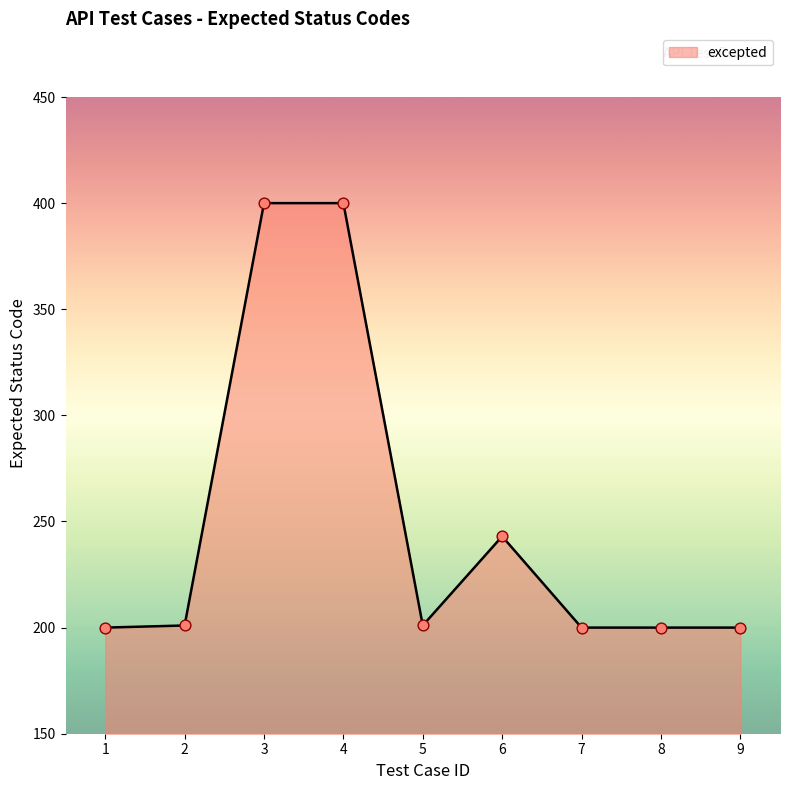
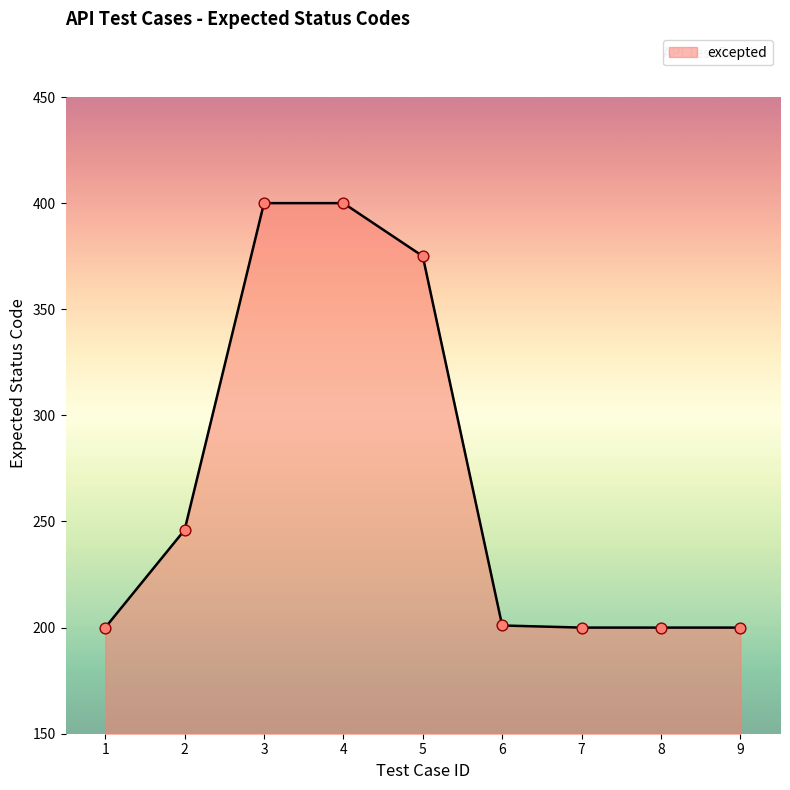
2: 201 -> 246
5: 201 -> 375
6: 243 -> 201
